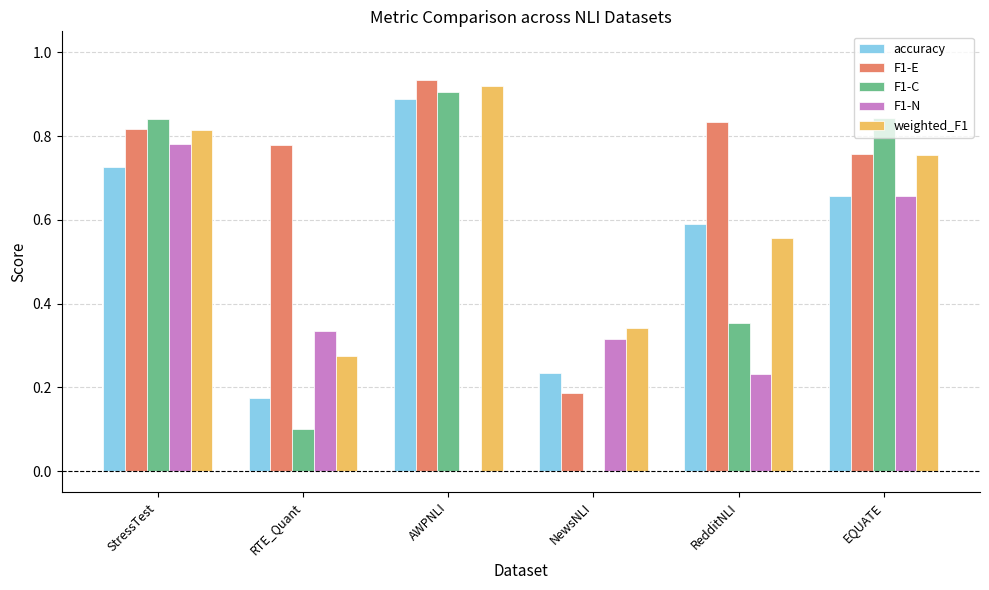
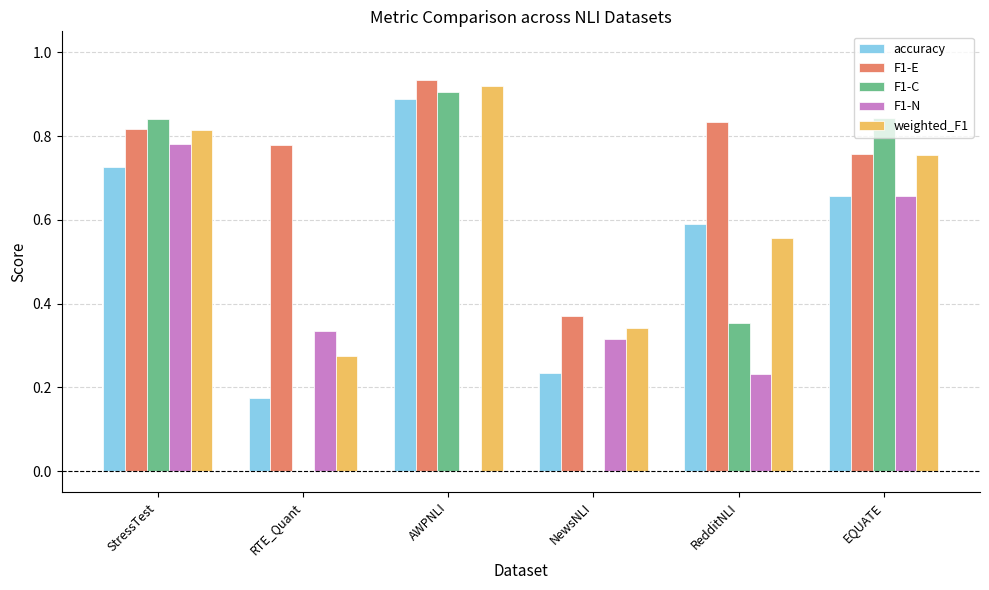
F1-C, RTE_Quant: 0.1 -> 0.0
F1-E, NewsNLI: 0.19 -> 0.37
